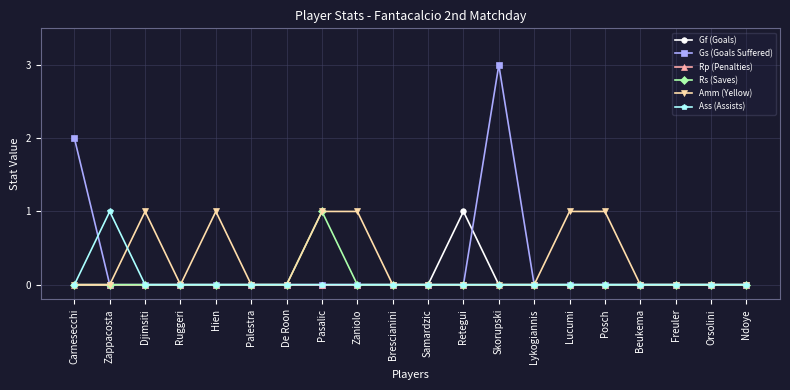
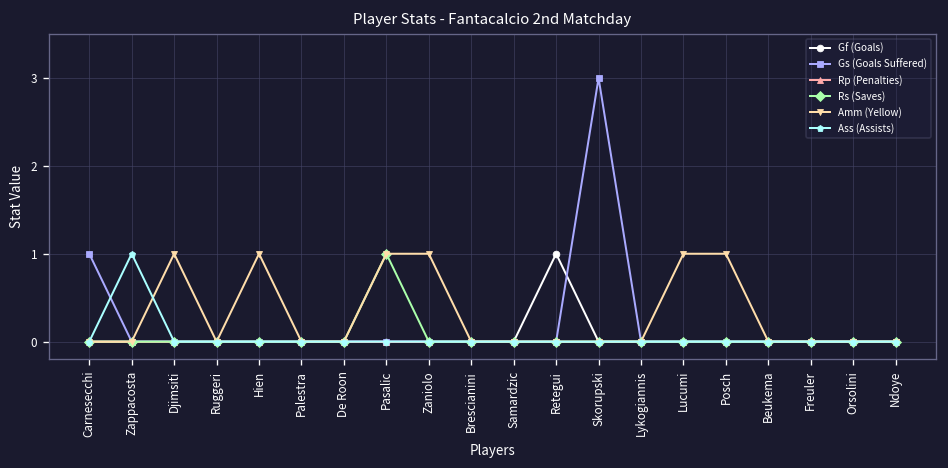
Gs (Goals Suffered), Carnesecchi: 2 -> 1
